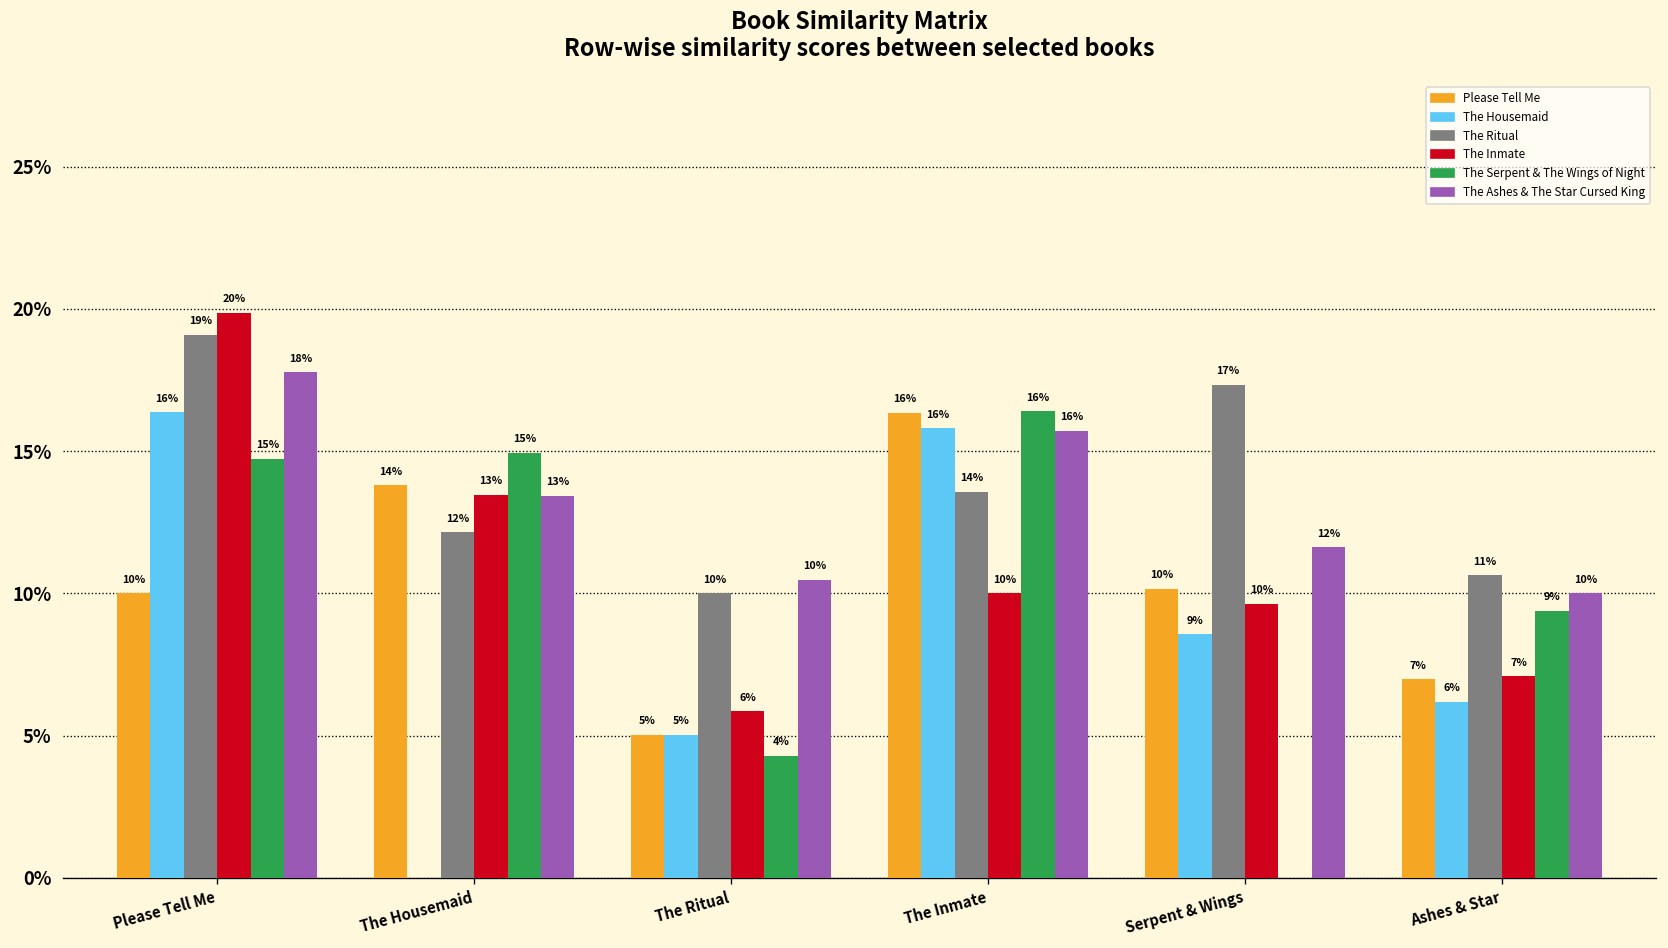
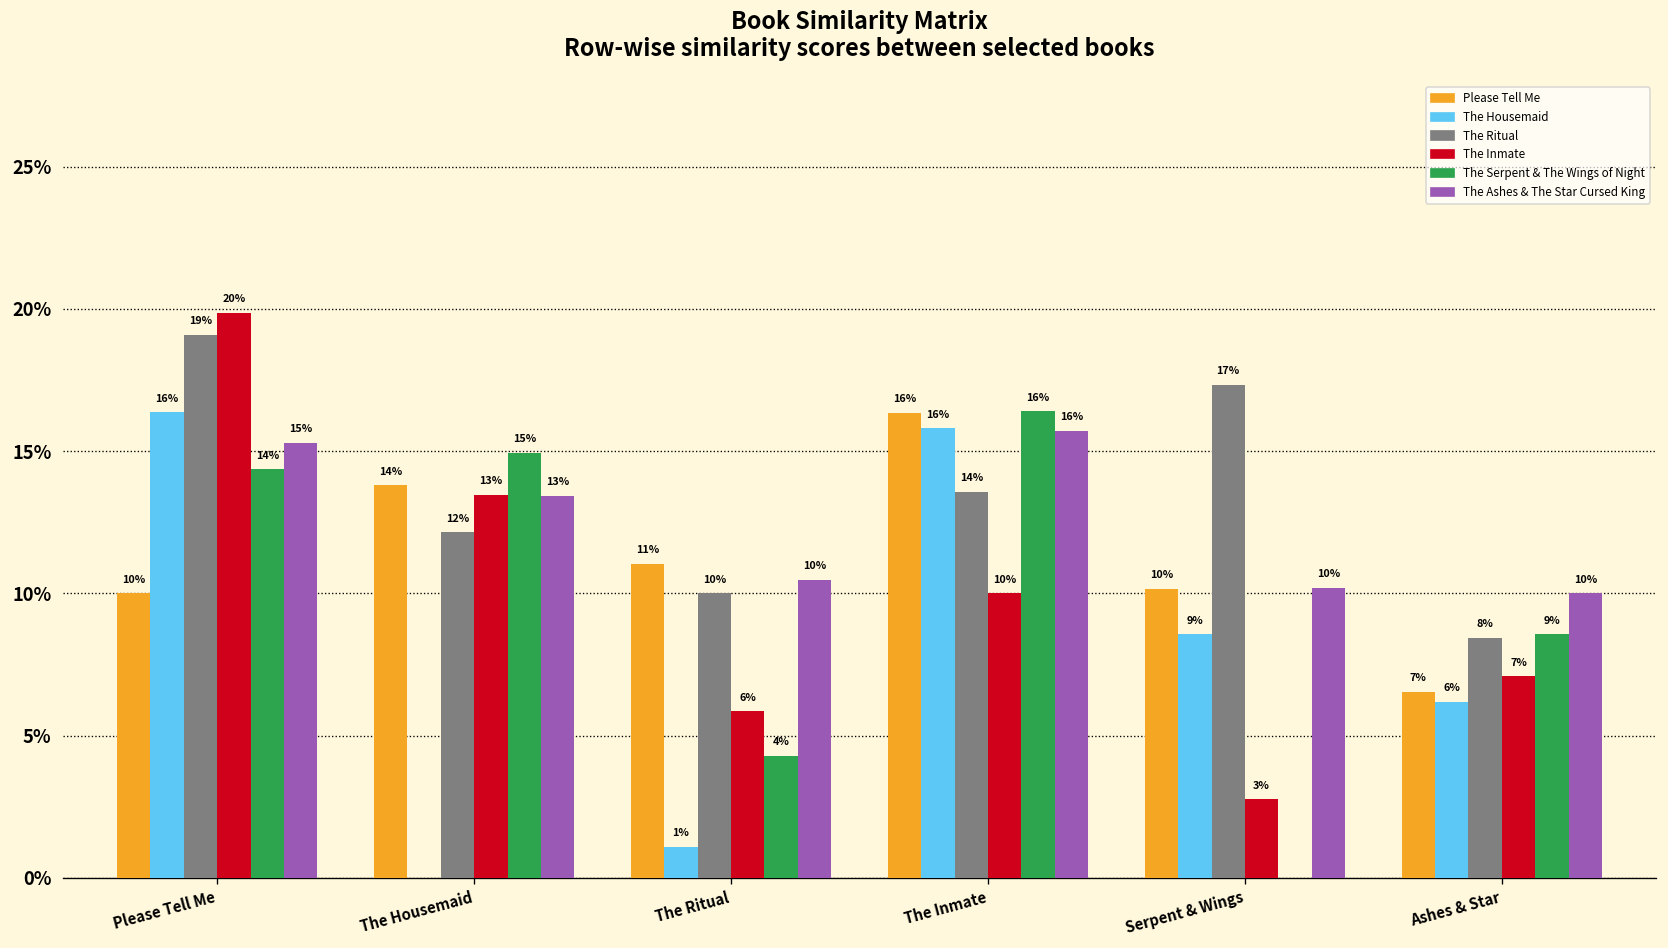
The Serpent & The Wings of Night, Please Tell Me: 15% -> 14%
The Ashes & The Star Cursed King, Please Tell Me: 18% -> 15%
Please Tell Me, The Ritual: 5% -> 11%
The Housemaid, The Ritual: 5% -> 1%
The Inmate, Serpent & Wings: 10% -> 3%
The Ashes & The Star Cursed King, Serpent & Wings: 12% -> 10%
Please Tell Me, Ashes & Star: 7.0% -> 6.5%
The Ritual, Ashes & Star: 11% -> 8%
The Serpent & The Wings of Night, Ashes & Star: 9.4% -> 8.6%
